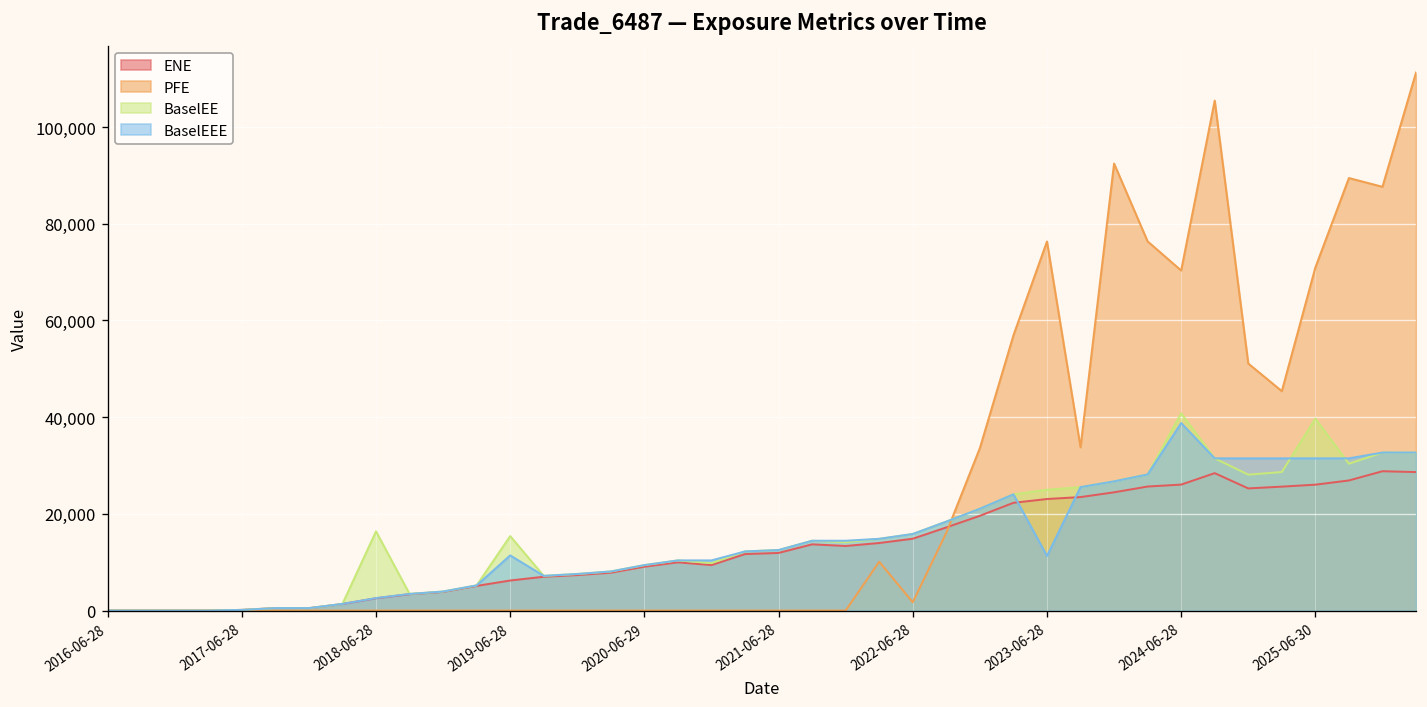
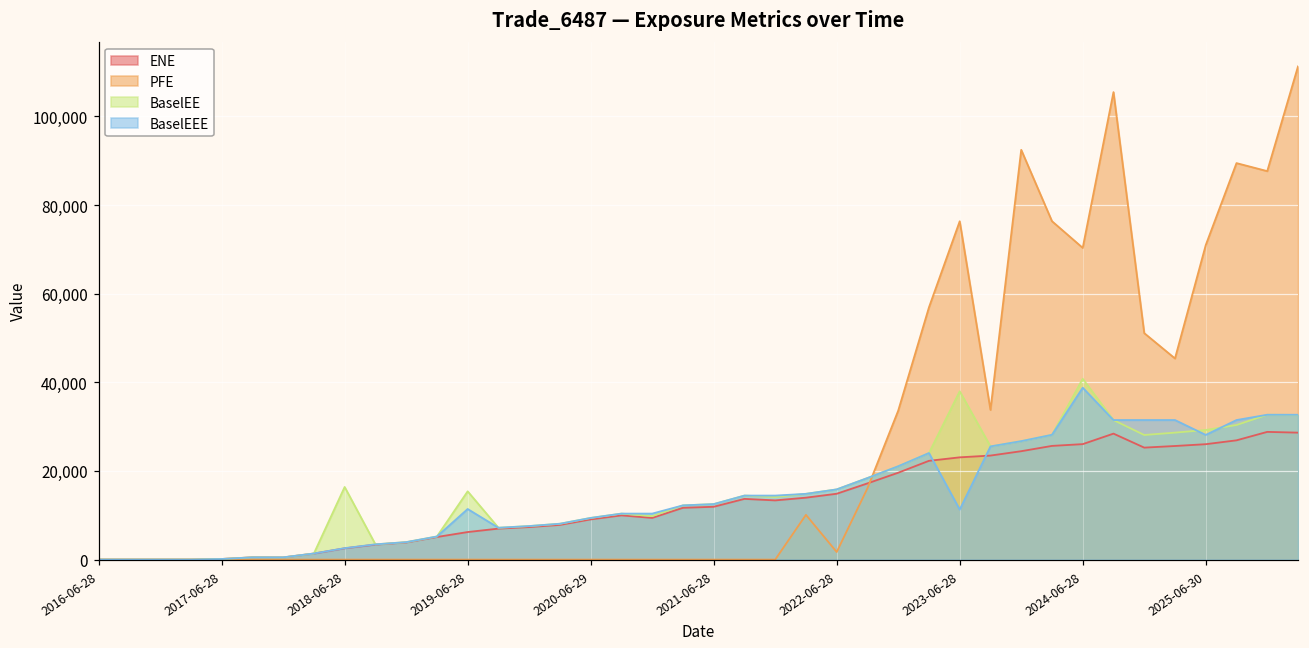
BaselEE, 2023-06-28: 25,000 -> 38,000
BaselEE, 2025-06-30: 40,000 -> 29,000
BaselEEE, 2025-06-30: 31,000 -> 28,000
